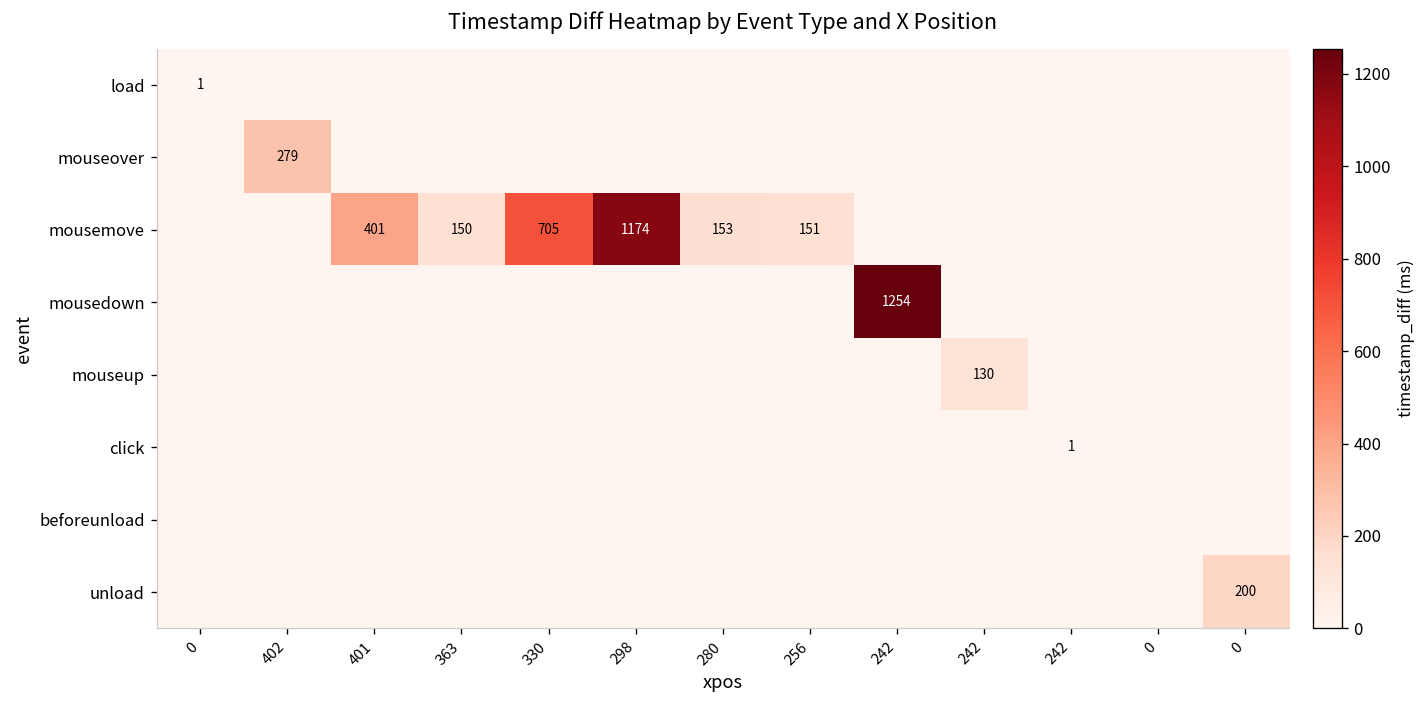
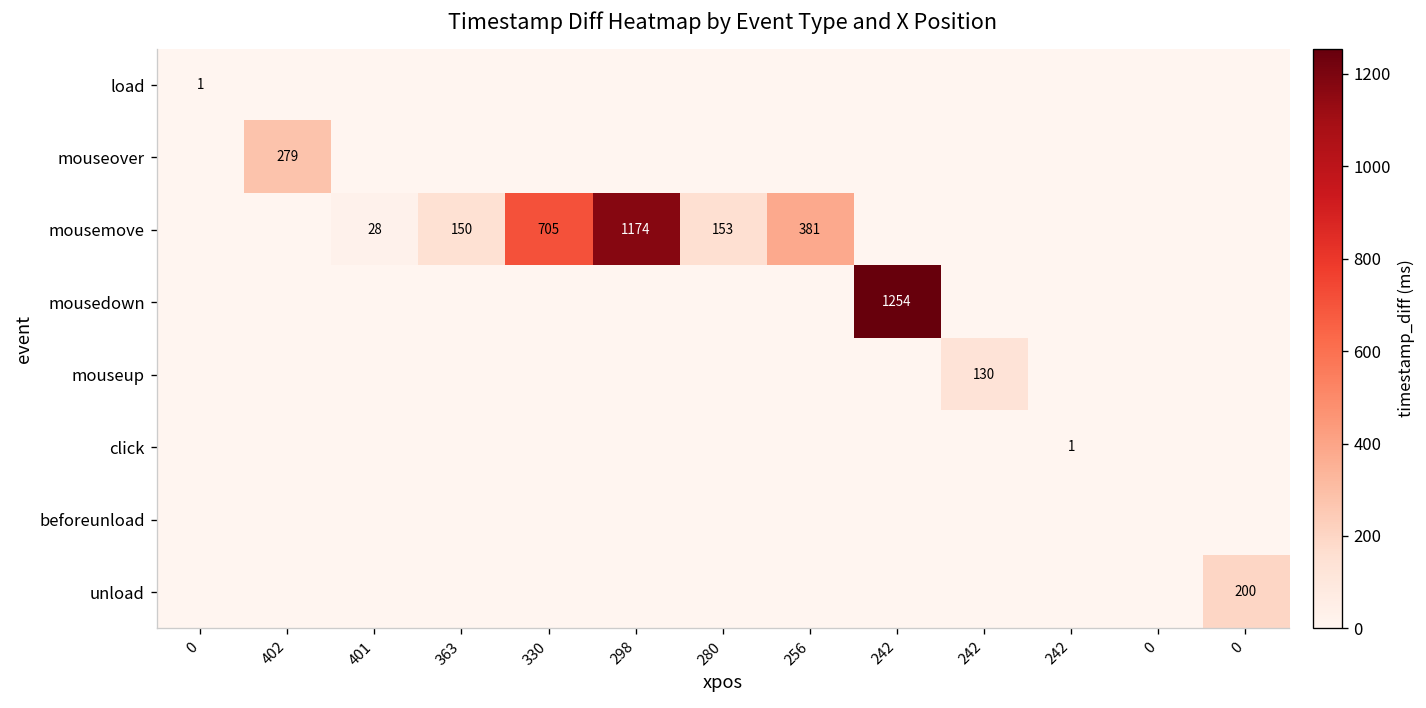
mousemove, 401: 401 -> 28
mousemove, 256: 151 -> 381
